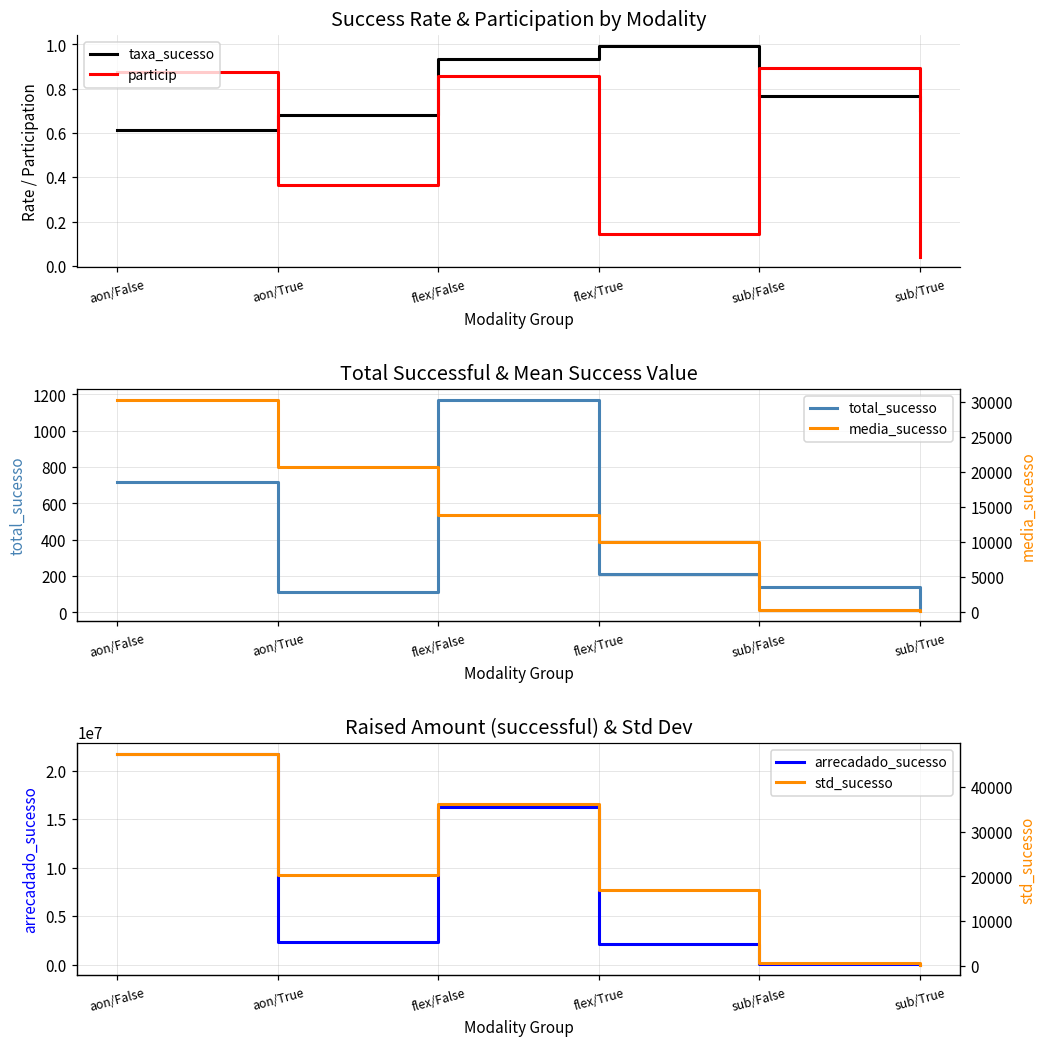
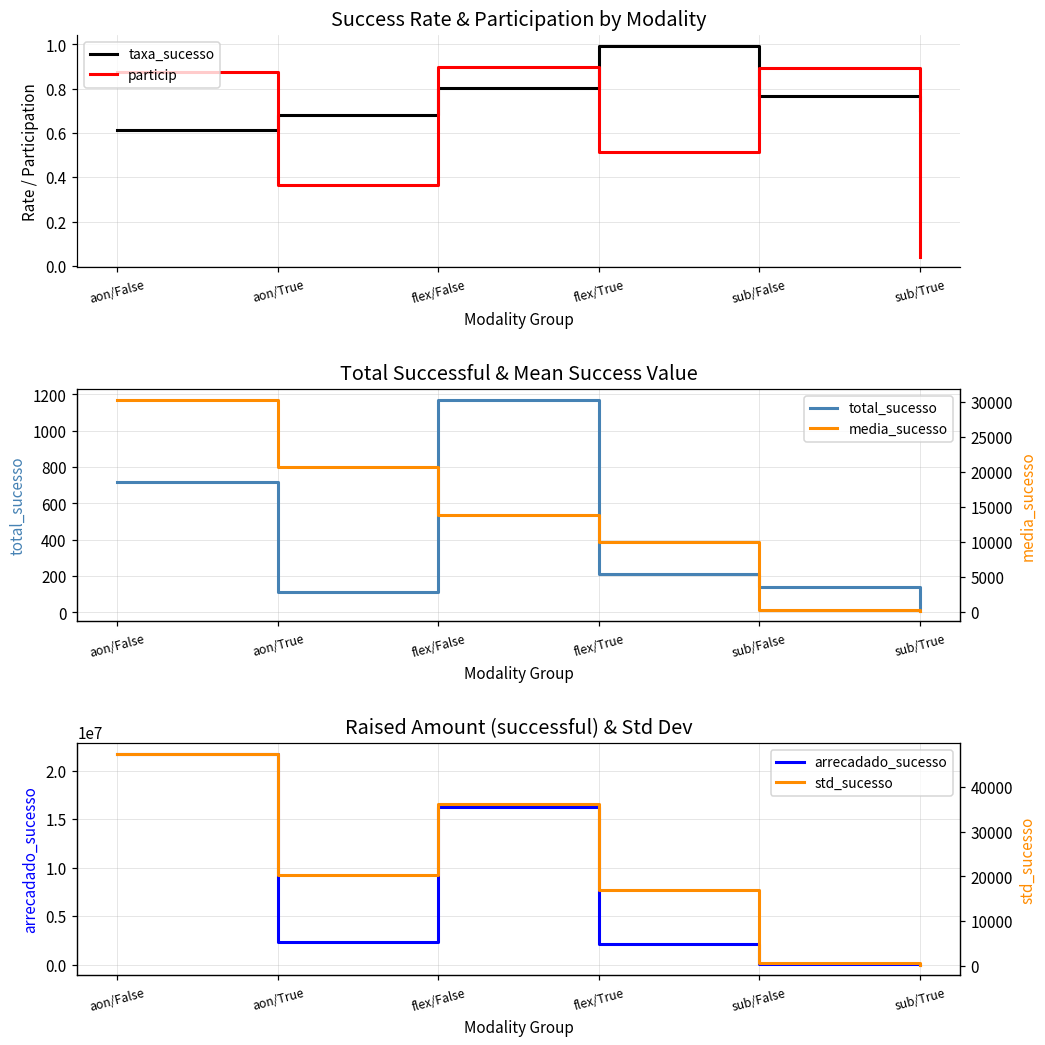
Success Rate & Participation by Modality, taxa_sucesso, flex/False: 0.93 -> 0.80
Success Rate & Participation by Modality, particip, flex/False: 0.86 -> 0.90
Success Rate & Participation by Modality, particip, flex/True: 0.14 -> 0.51
